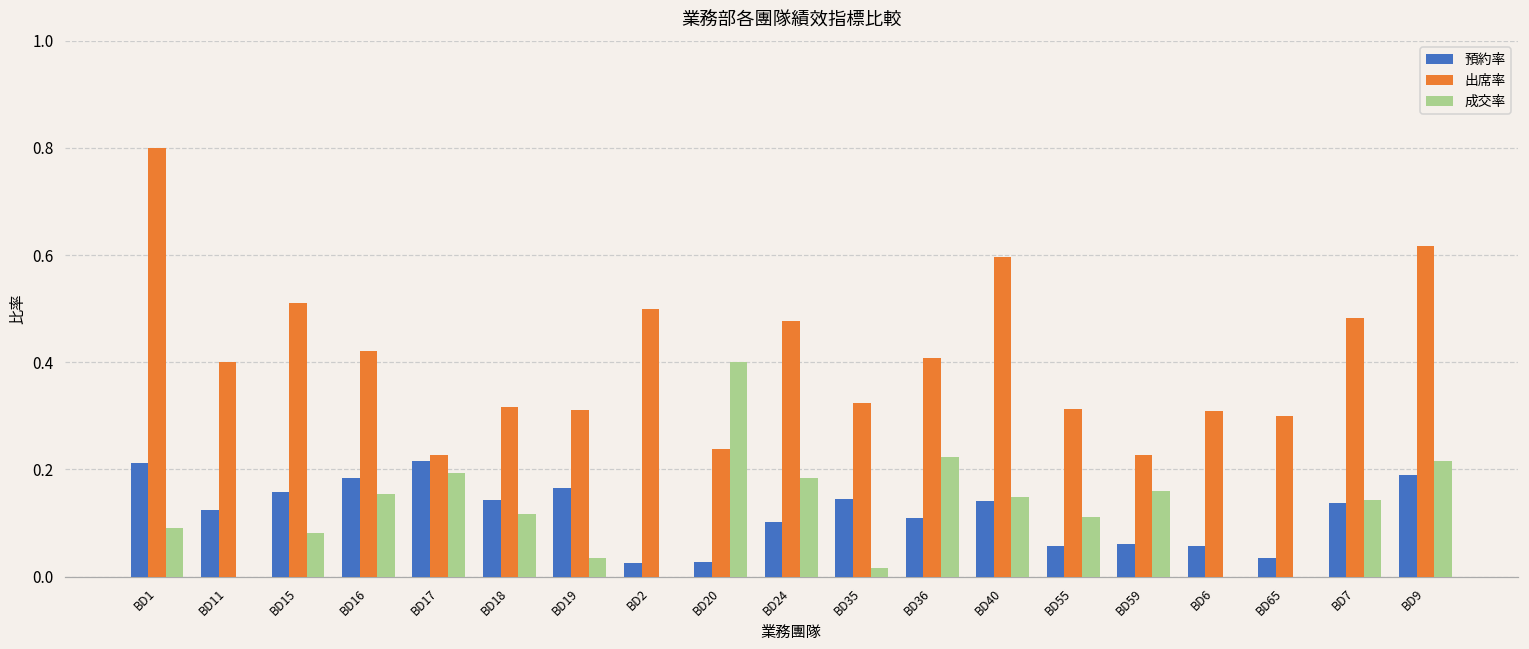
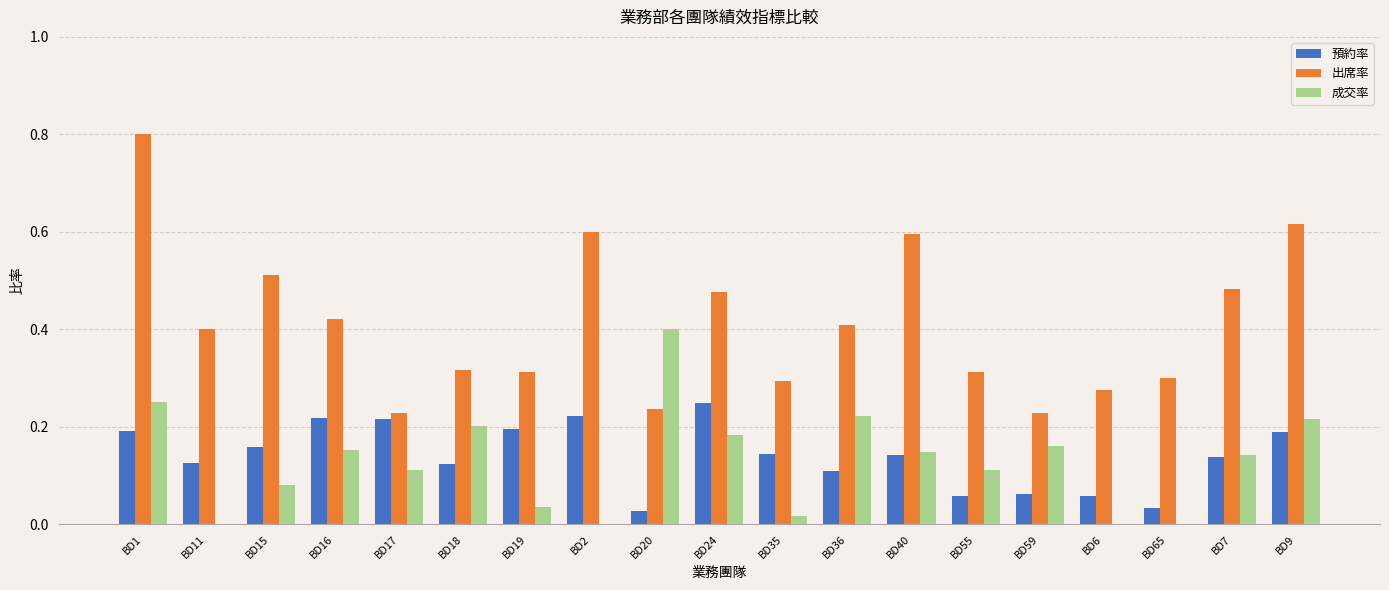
預約率, BD1: 0.21 -> 0.19
成交率, BD1: 0.09 -> 0.25
預約率, BD16: 0.18 -> 0.22
成交率, BD17: 0.19 -> 0.11
預約率, BD18: 0.14 -> 0.12
成交率, BD18: 0.12 -> 0.20
預約率, BD19: 0.16 -> 0.20
預約率, BD2: 0.03 -> 0.22
出席率, BD2: 0.5 -> 0.6
預約率, BD24: 0.10 -> 0.25
出席率, BD35: 0.32 -> 0.29
出席率, BD6: 0.31 -> 0.27
